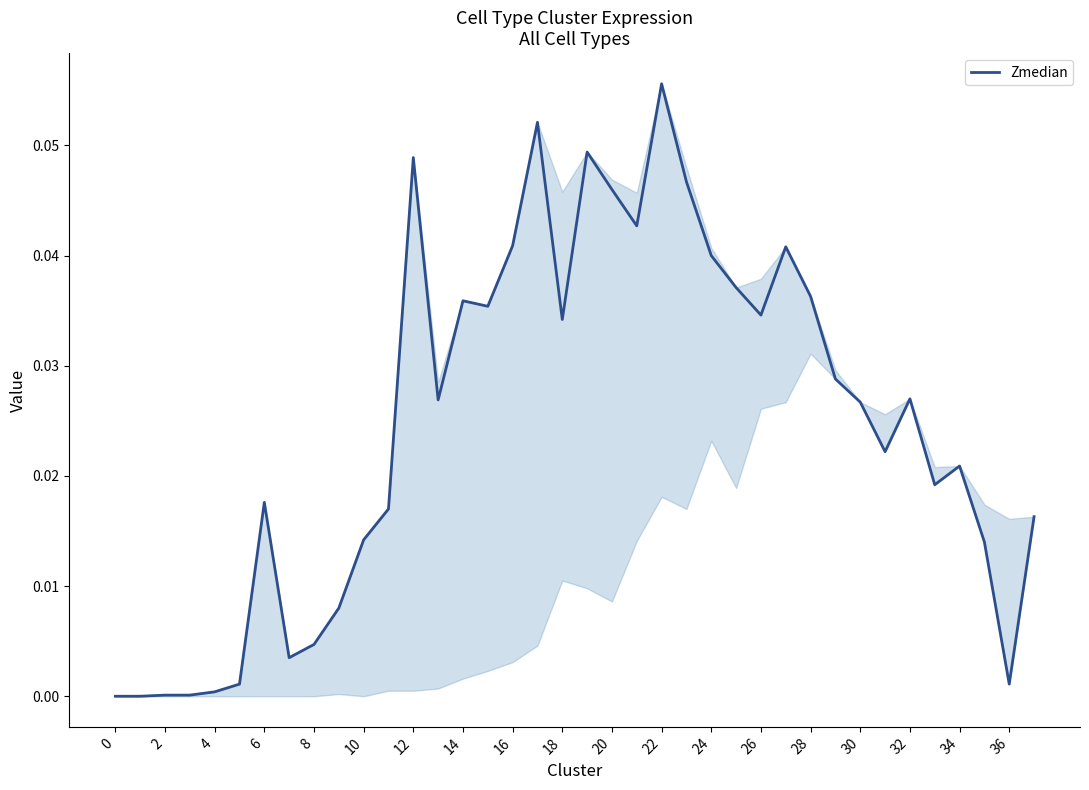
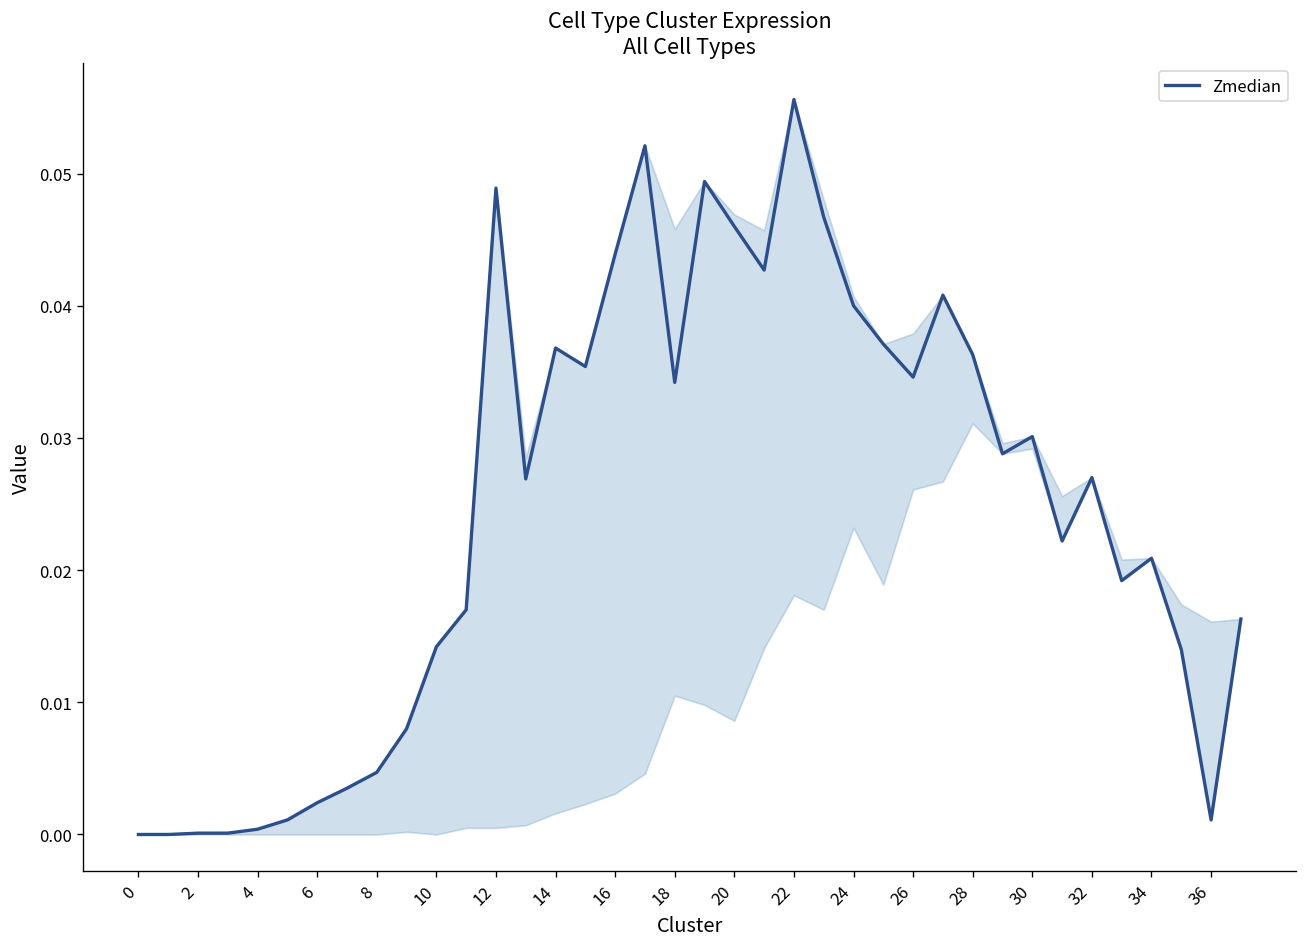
Zmedian, 6: 0.0176 -> 0.0024
Zmedian, 14: 0.0359 -> 0.0368
Zmedian, 16: 0.0409 -> 0.0439
Zmedian, 30: 0.0267 -> 0.0301
